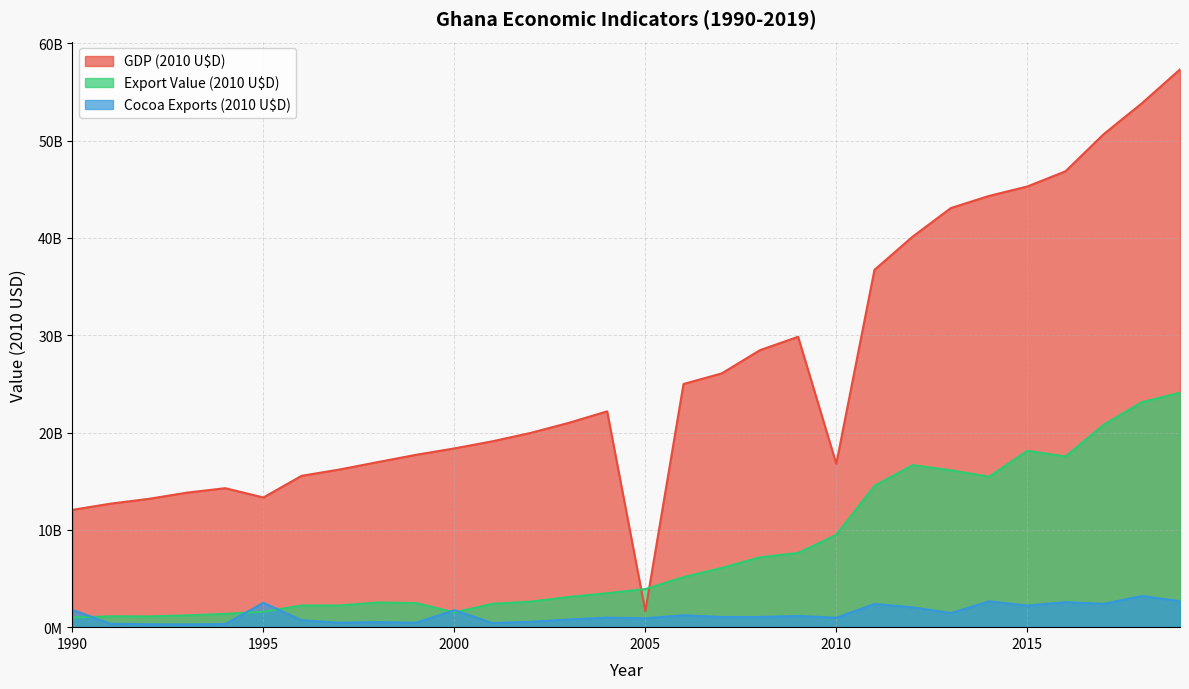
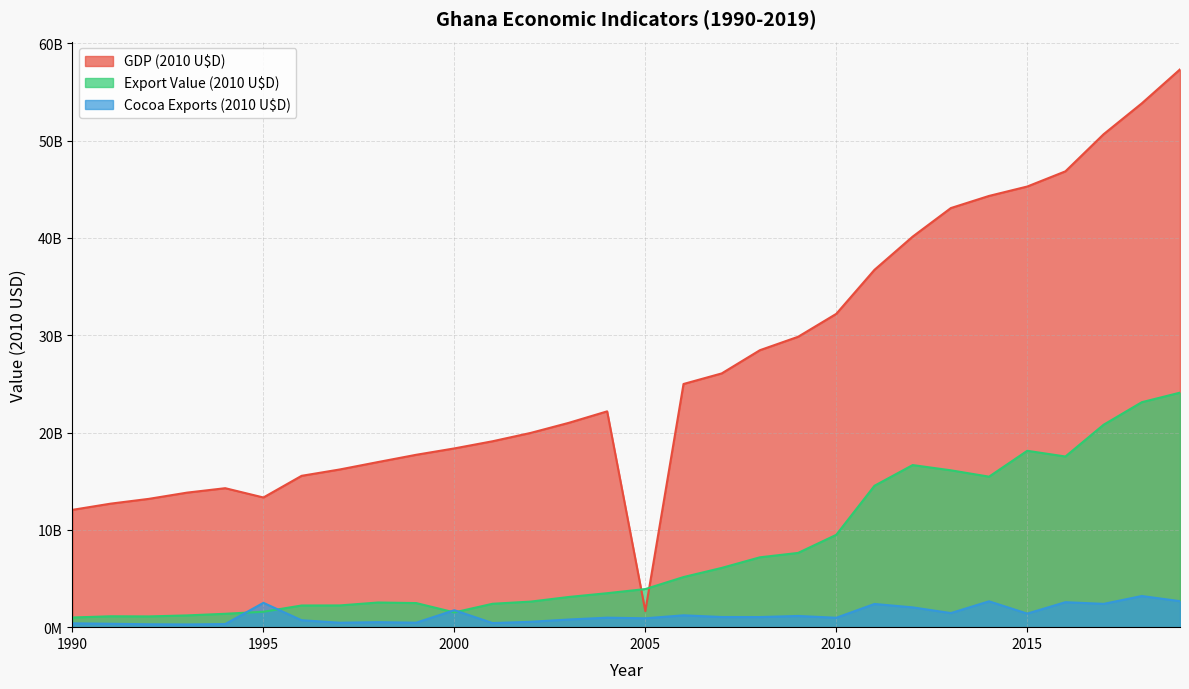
Cocoa Exports (2010 U$D), 1990: 2000000000 -> 0
GDP (2010 U$D), 2010: 17000000000 -> 32000000000
Cocoa Exports (2010 U$D), 2015: 2000000000 -> 1000000000
